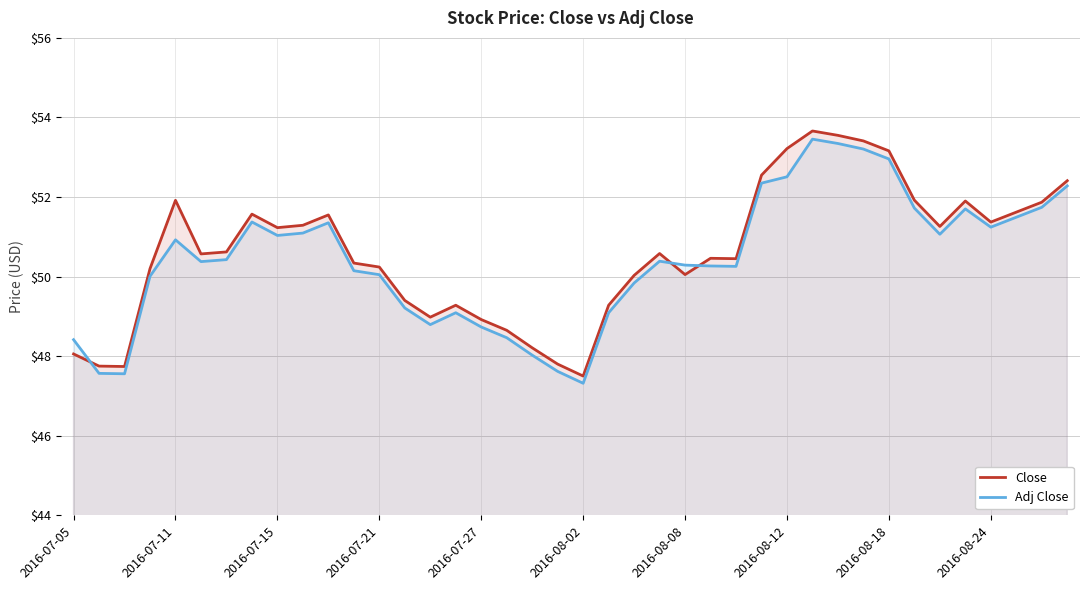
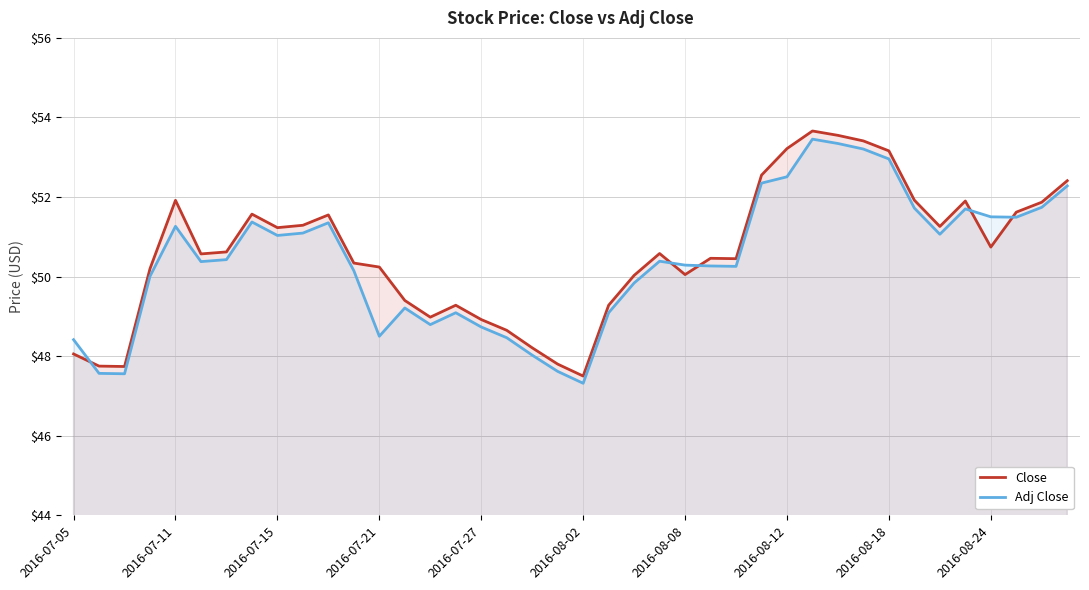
Adj Close, 2016-07-11: $50.9 -> $51.3
Adj Close, 2016-07-21: $50.0 -> $48.5
Close, 2016-08-24: $51.4 -> $50.7
Adj Close, 2016-08-24: $51.2 -> $51.5
